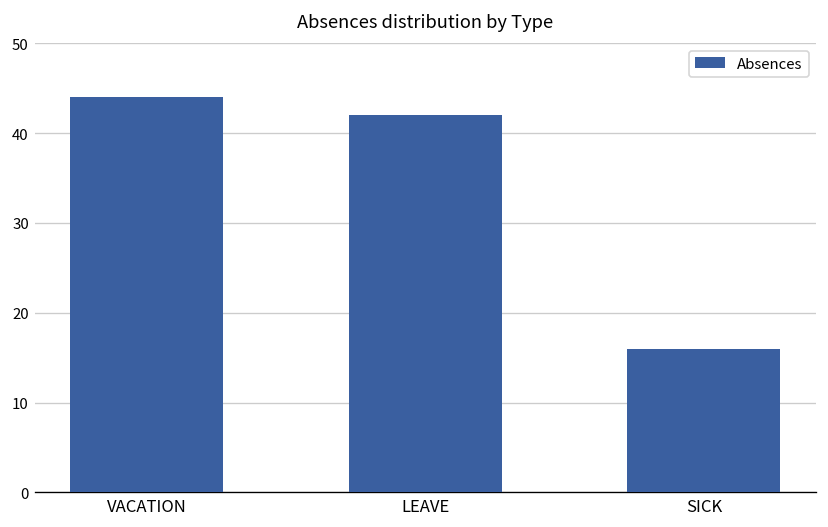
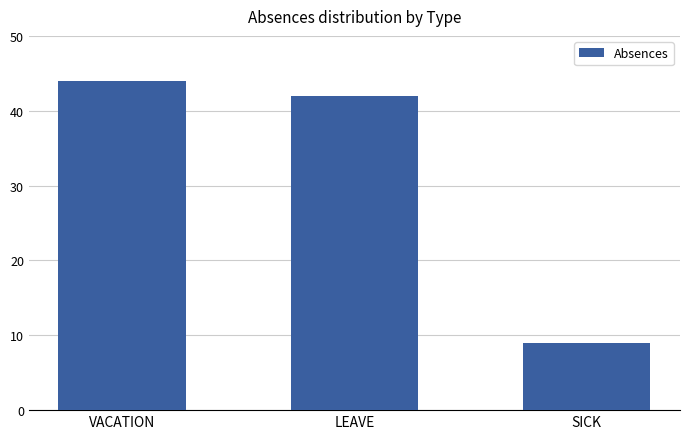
SICK: 16 -> 9
